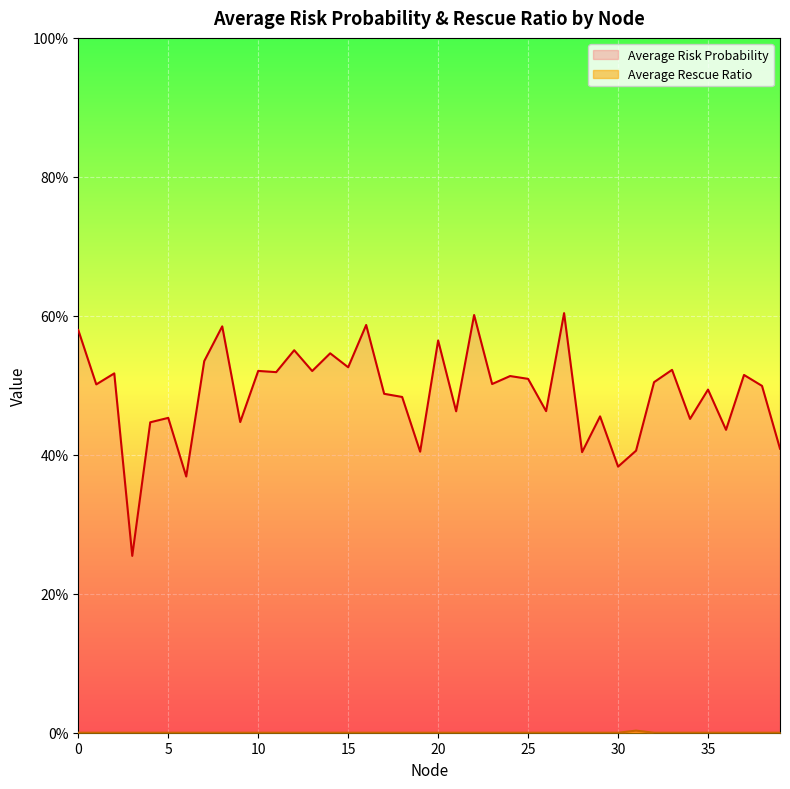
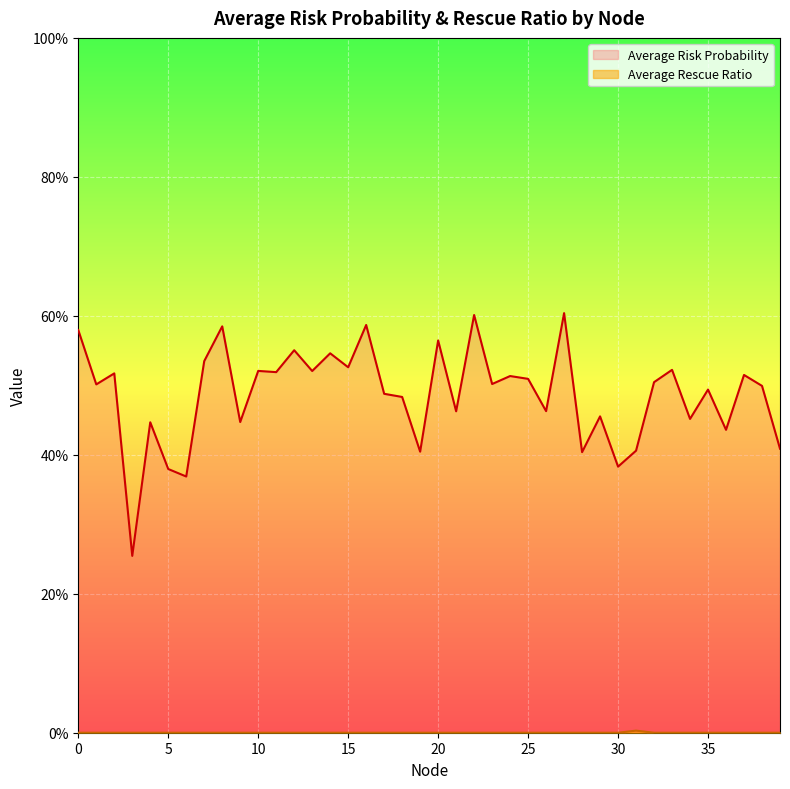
Average Risk Probability, 5: 45% -> 38%
